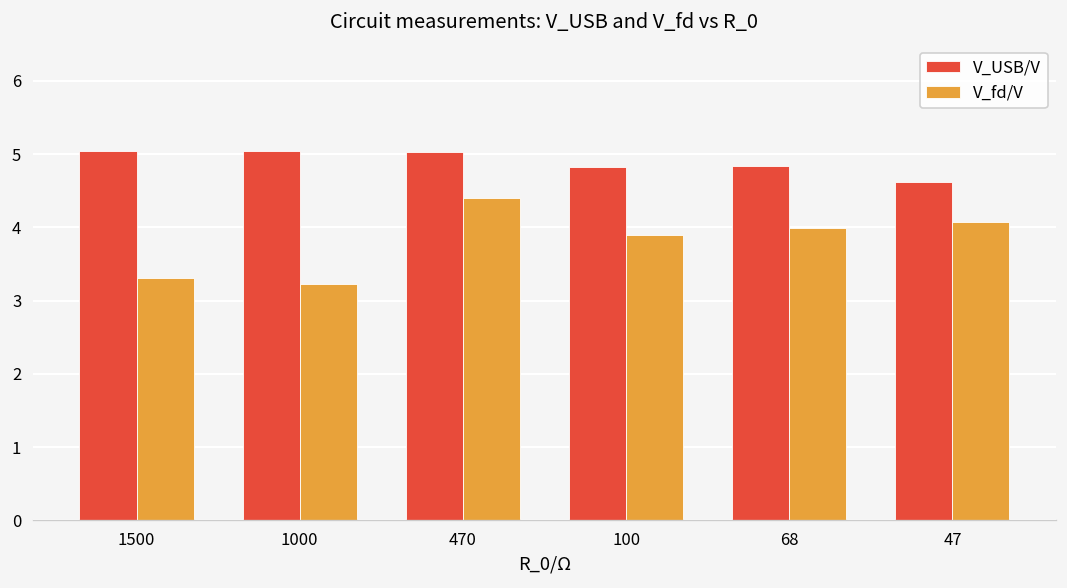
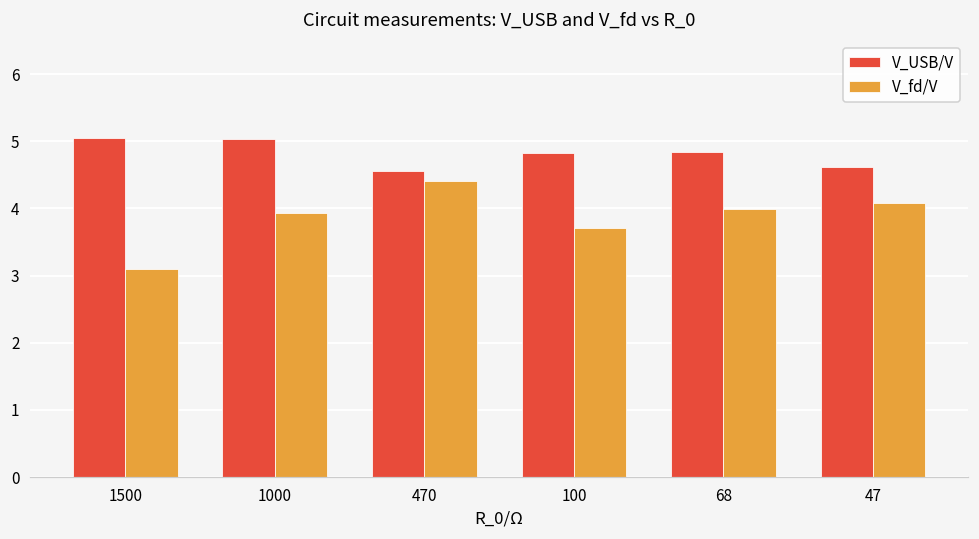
V_fd/V, 1500: 3.3 -> 3.1
V_fd/V, 1000: 3.2 -> 3.9
V_USB/V, 470: 5.0 -> 4.6
V_fd/V, 100: 3.9 -> 3.7
